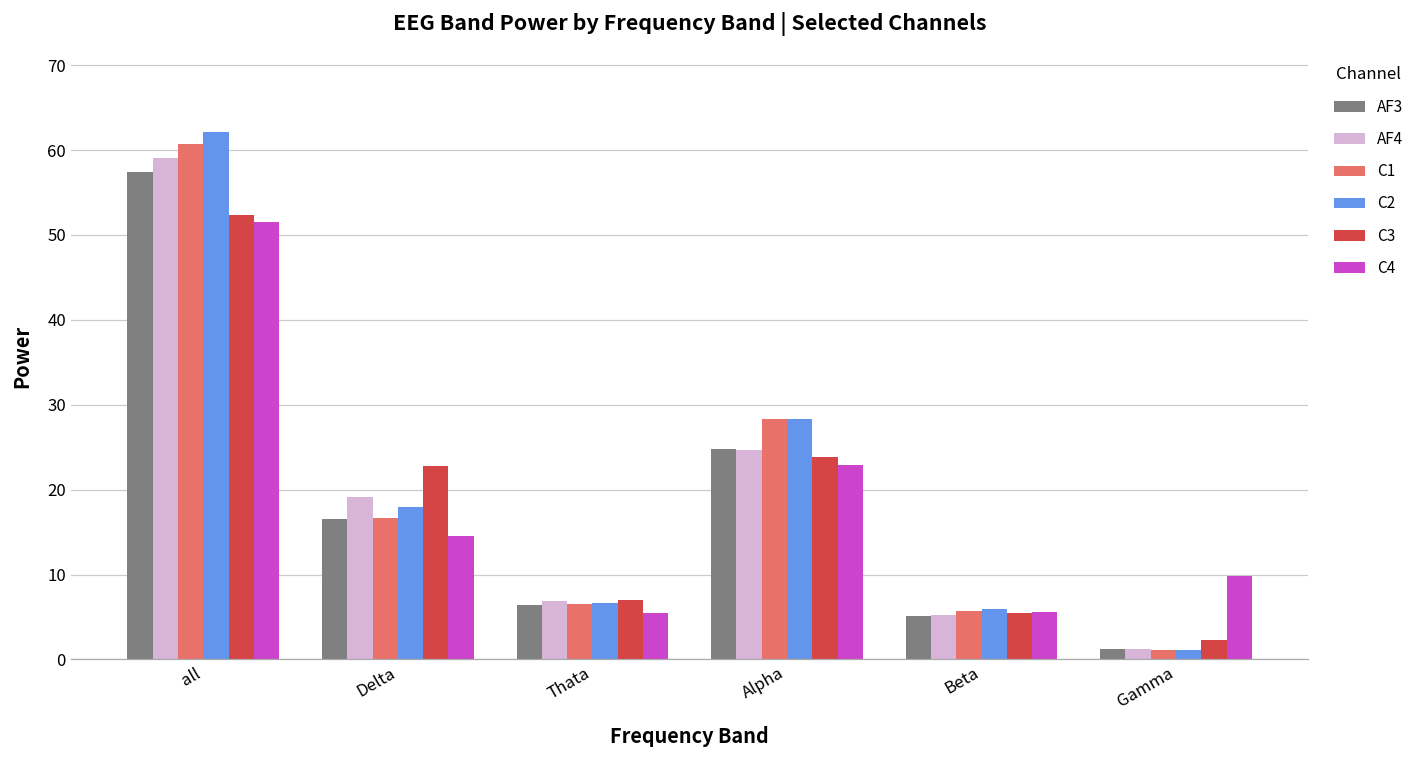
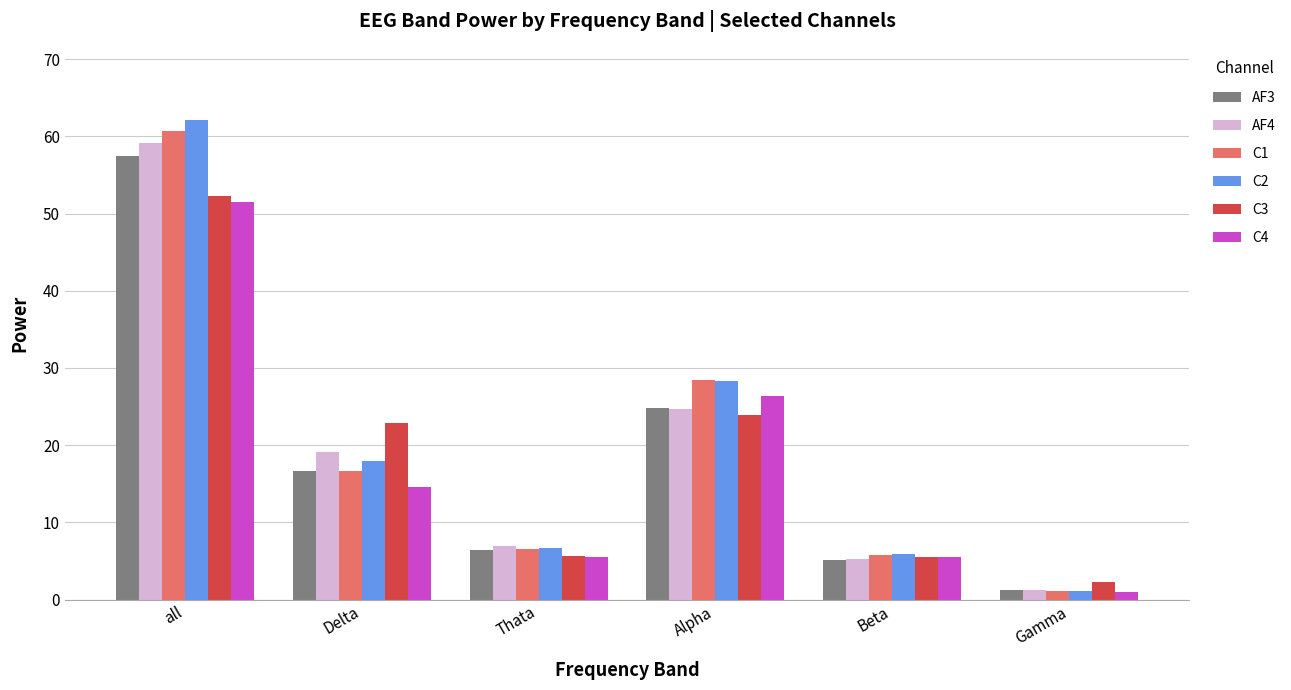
C3, Thata: 7 -> 6
C4, Alpha: 23 -> 26
C4, Gamma: 10 -> 1
